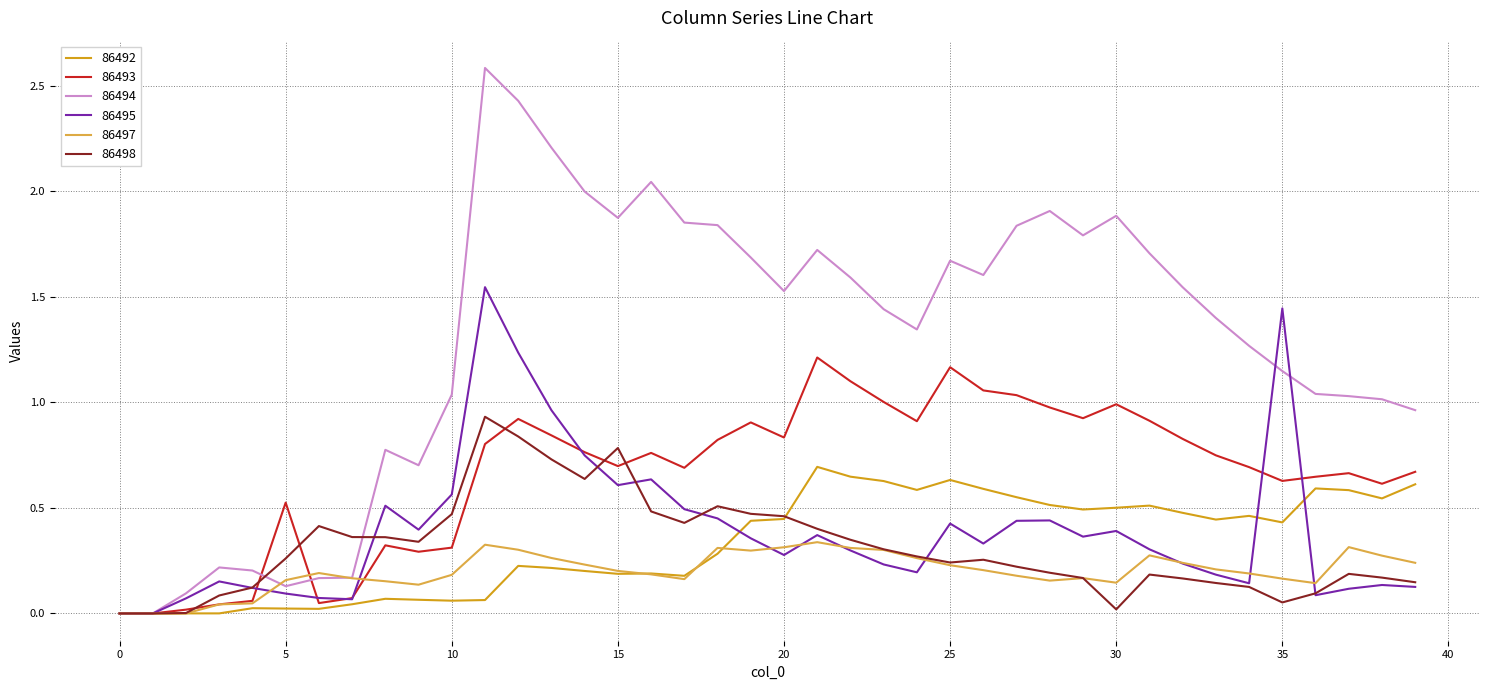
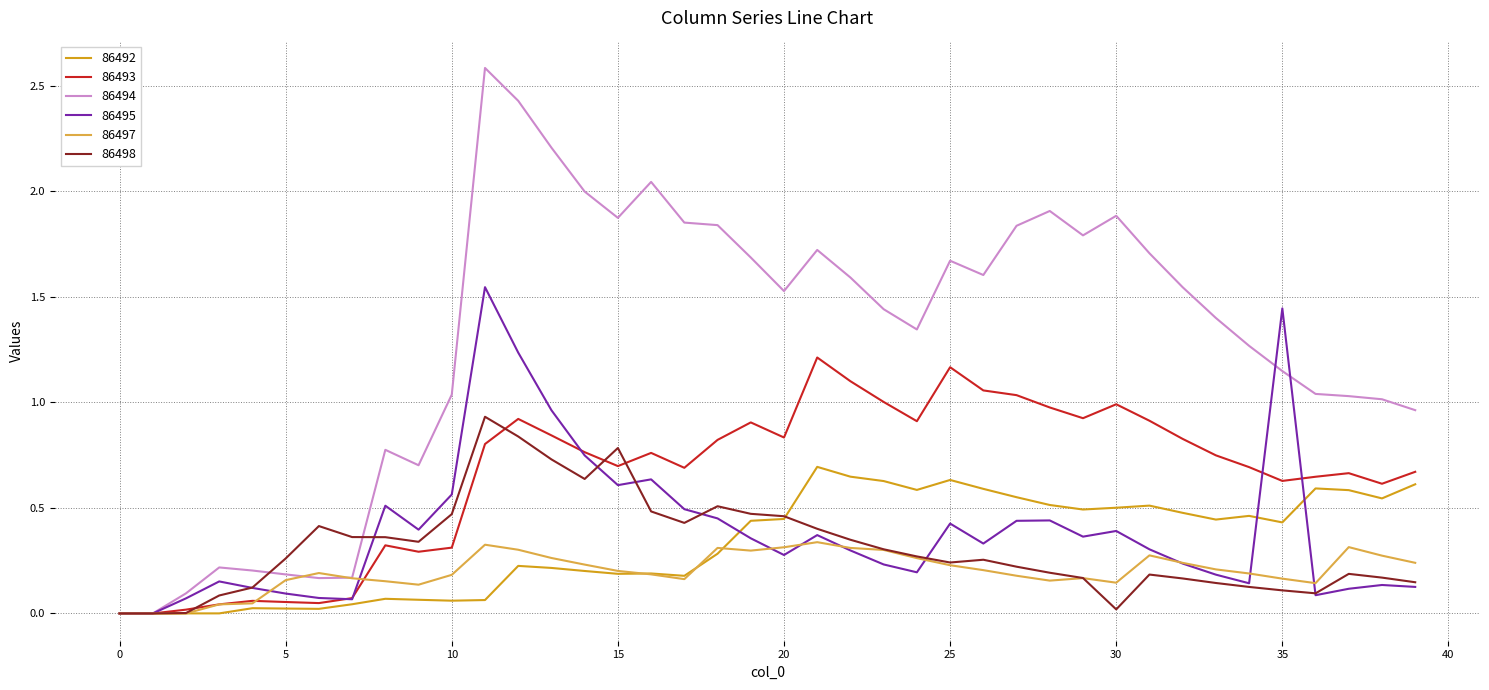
86493, 5: 0.53 -> 0.05
86494, 5: 0.13 -> 0.18
86498, 35: 0.05 -> 0.11
